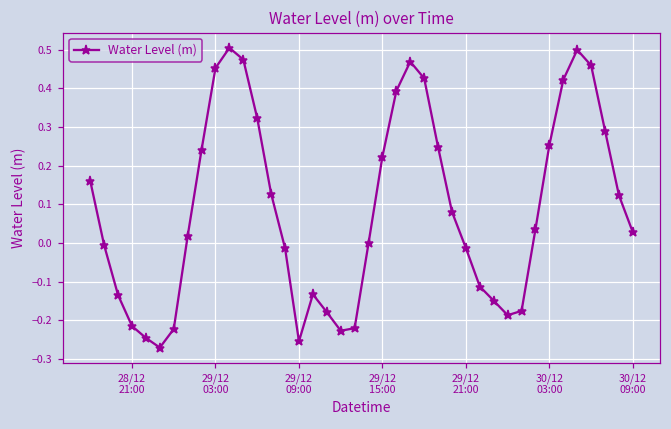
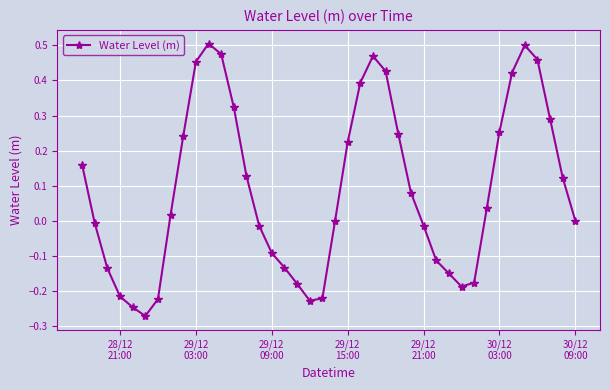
29/12 09:00: -0.25 -> -0.09
30/12 09:00: 0.03 -> 0.00
